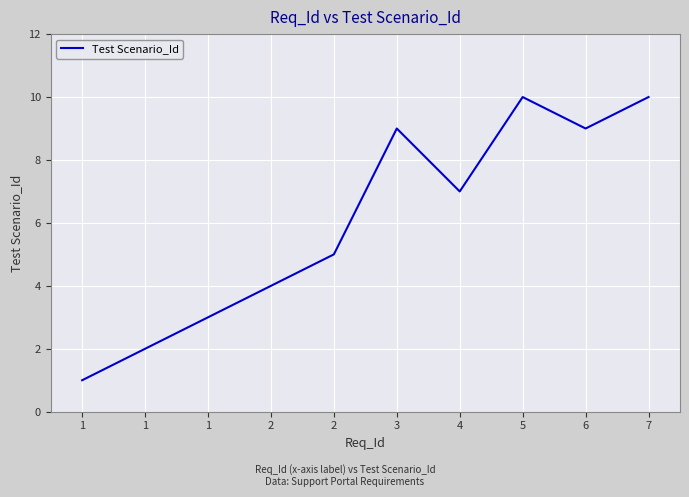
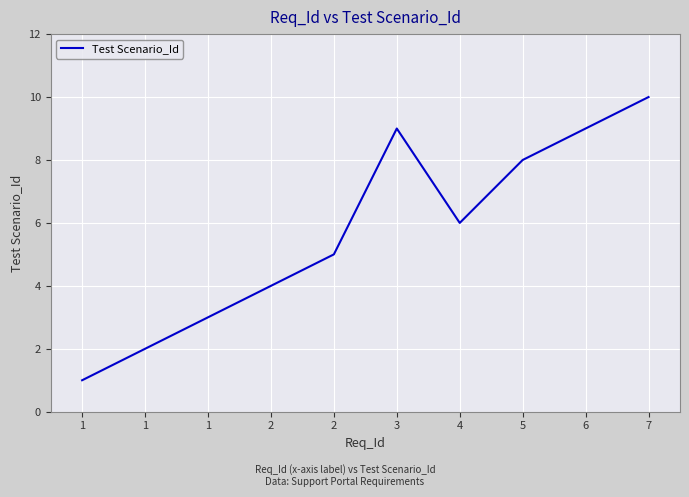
4: 7 -> 6
5: 10 -> 8
